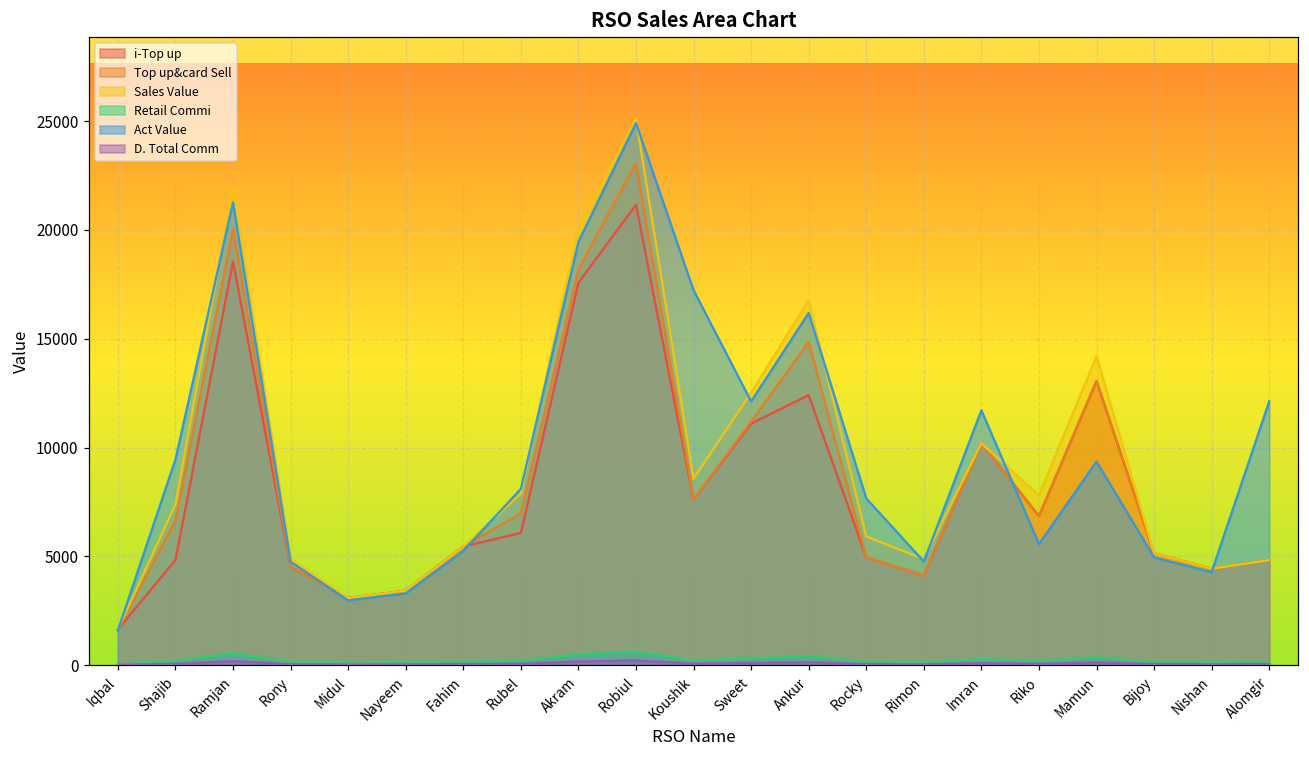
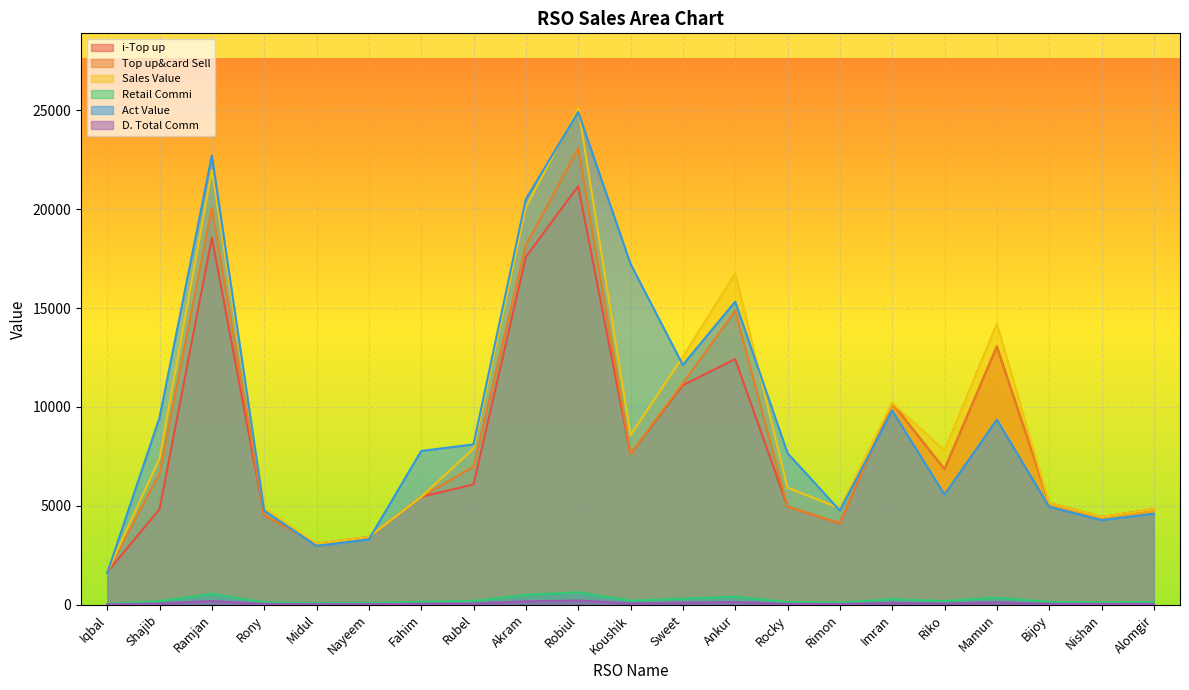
Act Value, Ramjan: 21300 -> 22700
Act Value, Fahim: 5300 -> 7800
Act Value, Akram: 19500 -> 20500
Act Value, Ankur: 16200 -> 15300
Act Value, Imran: 11700 -> 9800
Act Value, Alomgir: 12100 -> 4600
